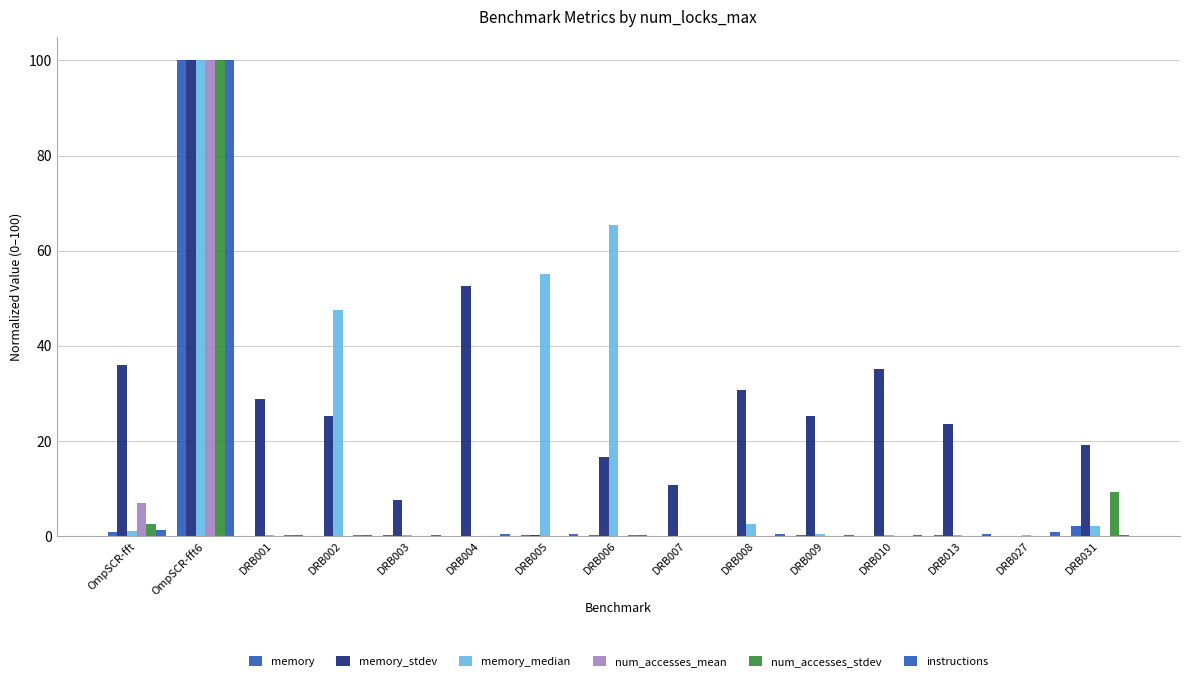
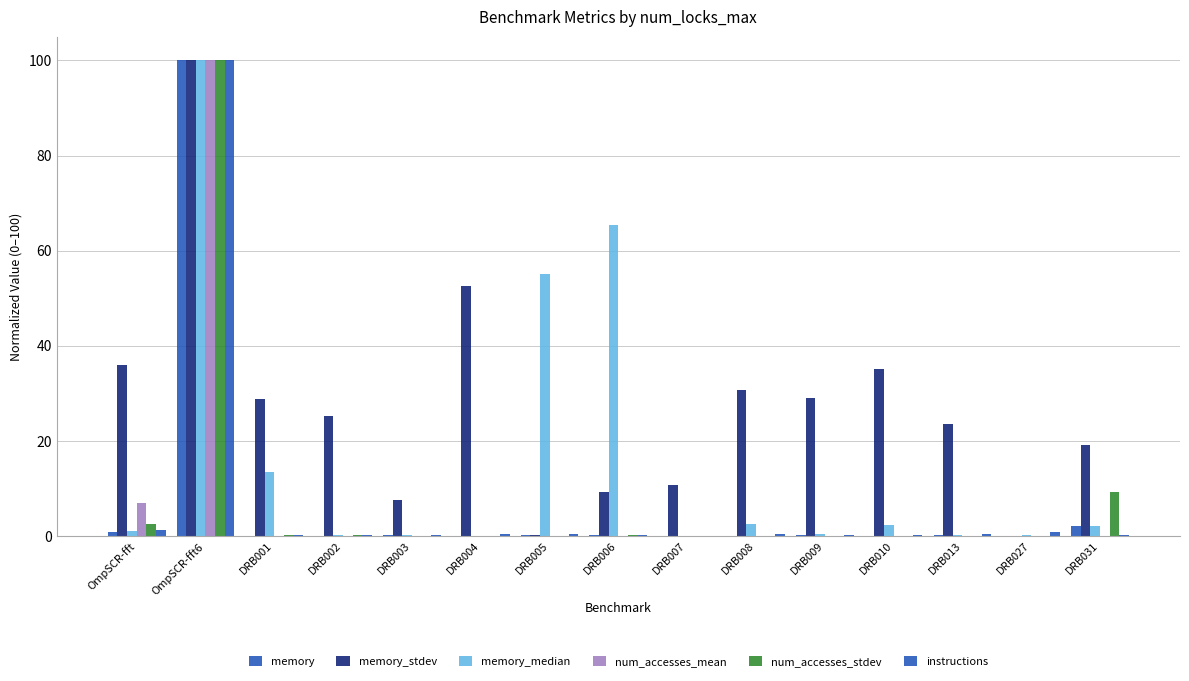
memory_median, DRB001: 0 -> 13
memory_median, DRB002: 48 -> 0
memory_stdev, DRB006: 17 -> 9
memory_stdev, DRB009: 25 -> 29
memory_median, DRB010: 0 -> 2
